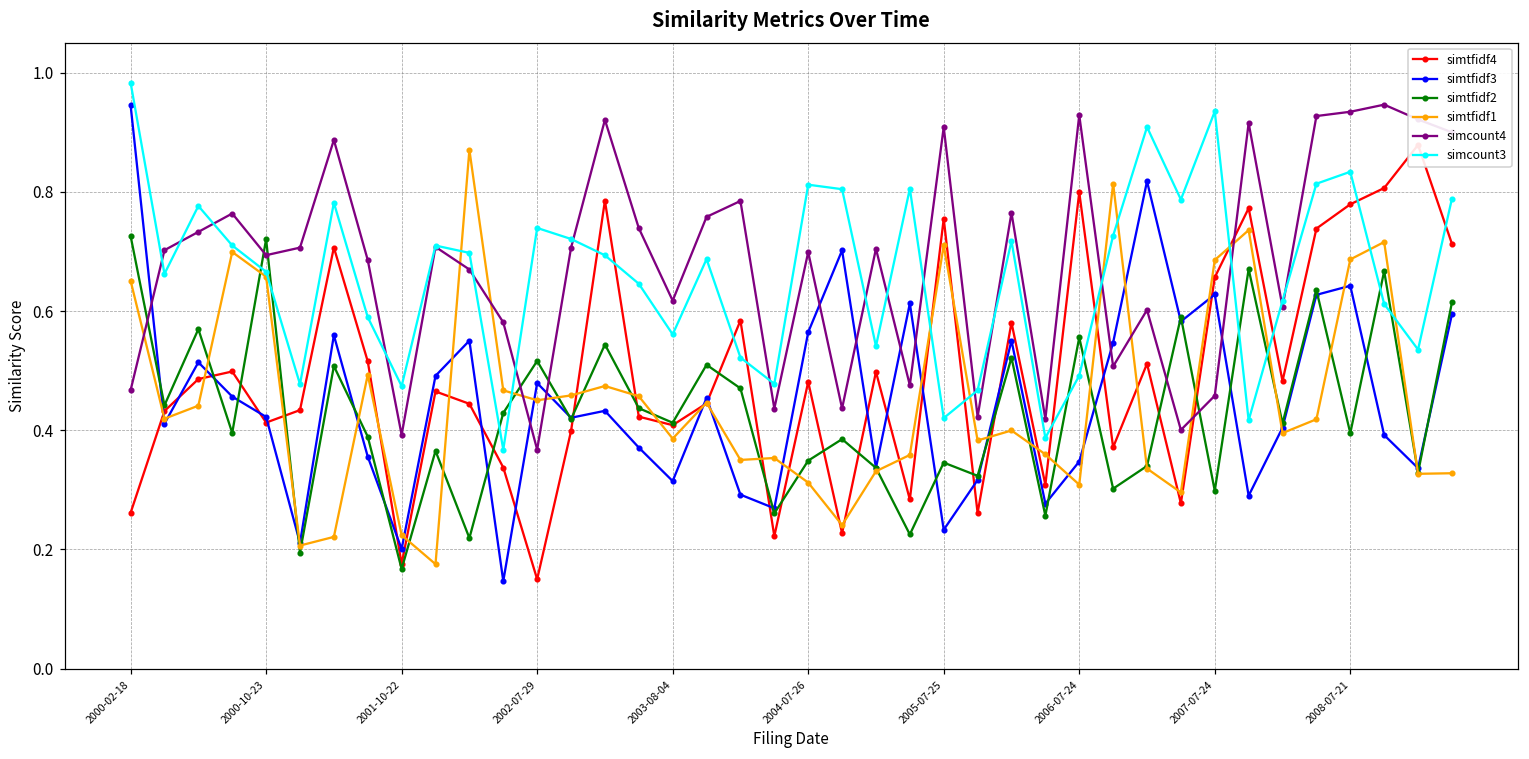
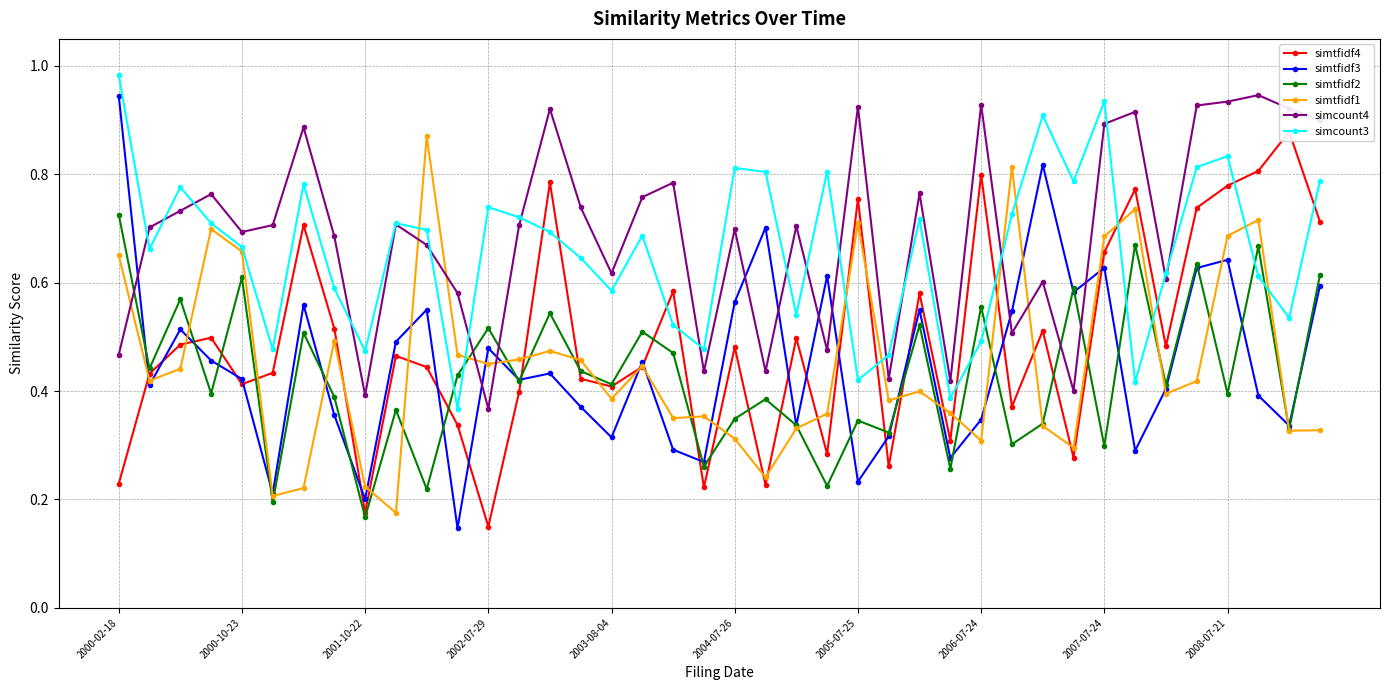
simtfidf4, 2000-02-18: 0.26 -> 0.23
simtfidf2, 2000-10-23: 0.72 -> 0.61
simcount3, 2003-08-04: 0.56 -> 0.59
simcount4, 2005-07-25: 0.91 -> 0.92
simcount4, 2007-07-24: 0.46 -> 0.89
